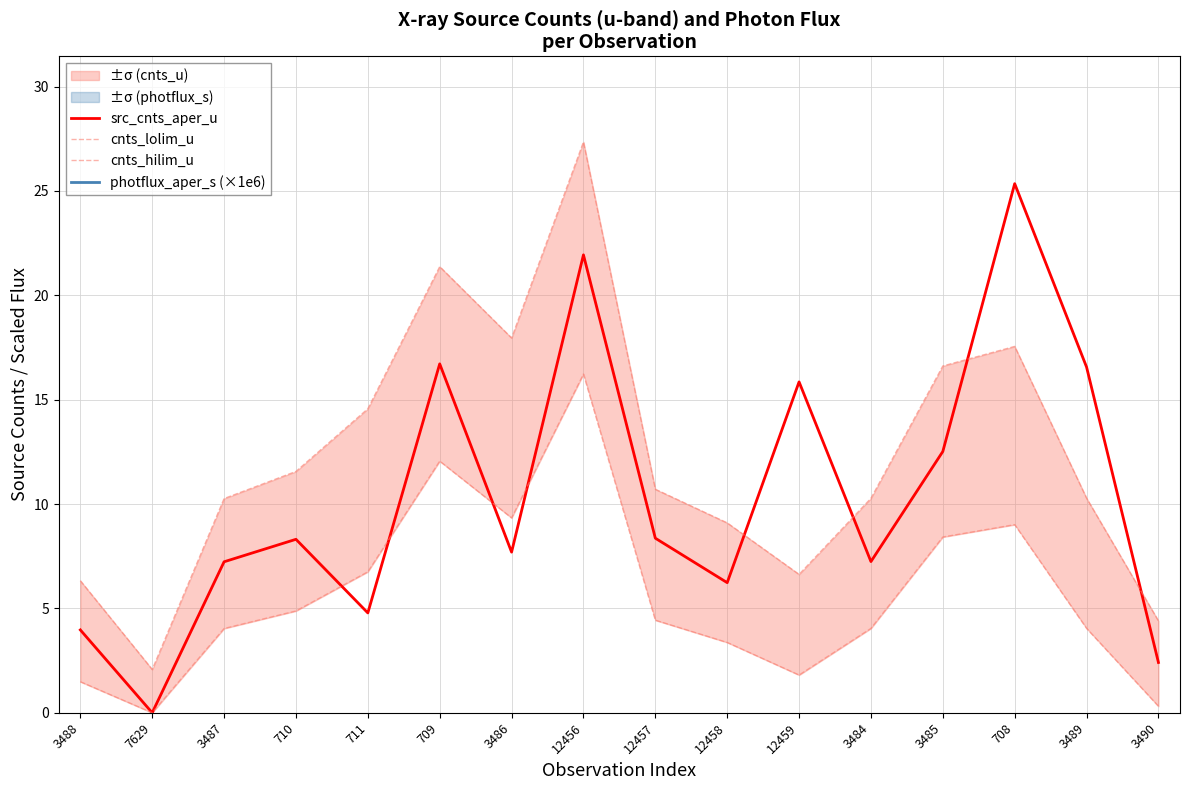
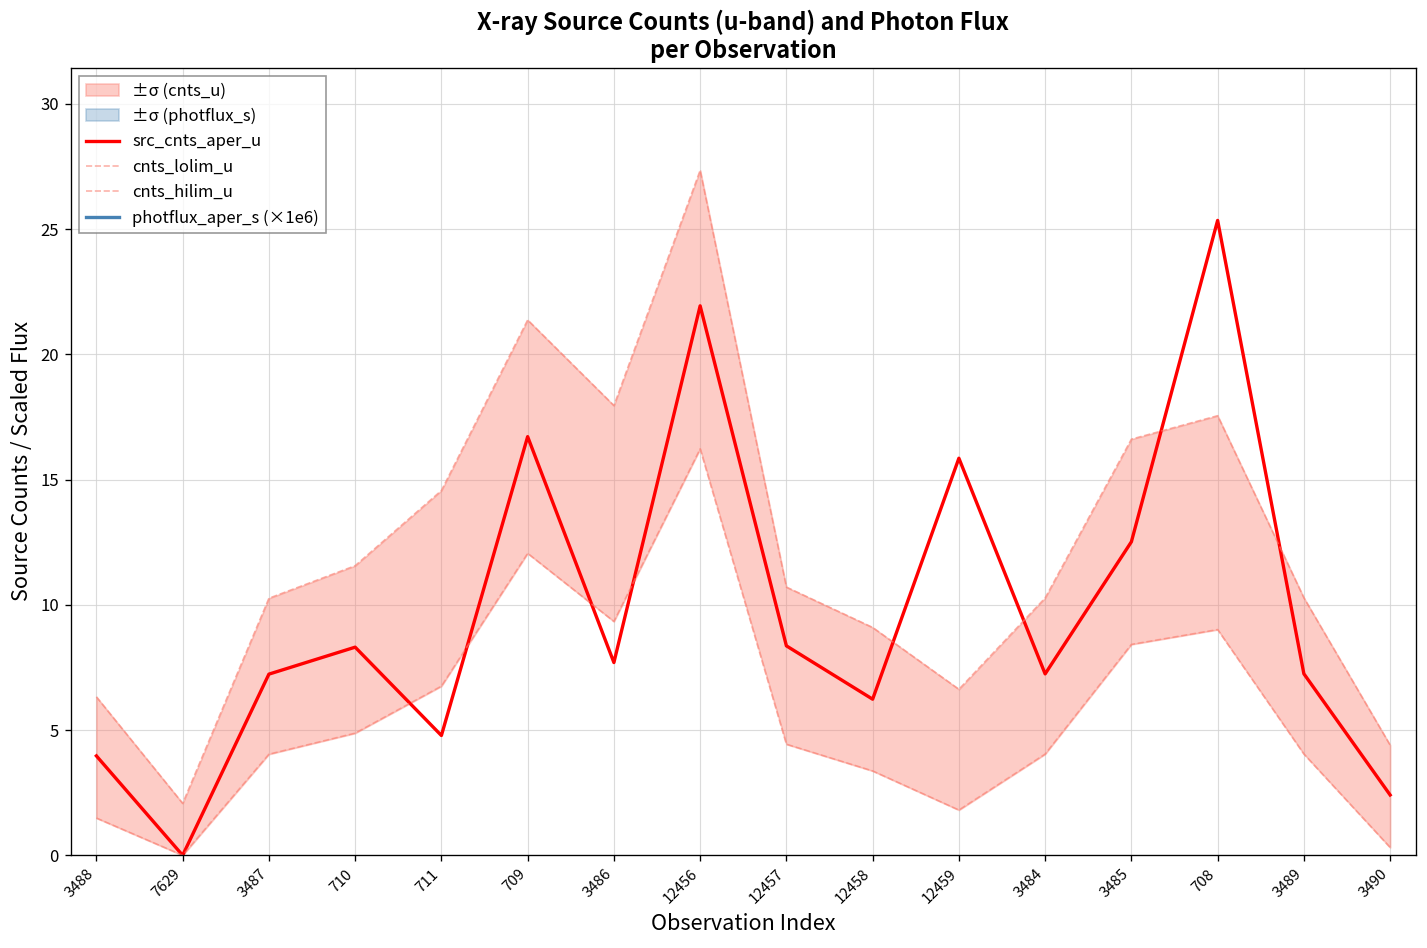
src_cnts_aper_u, 3489: 16.6 -> 7.2
